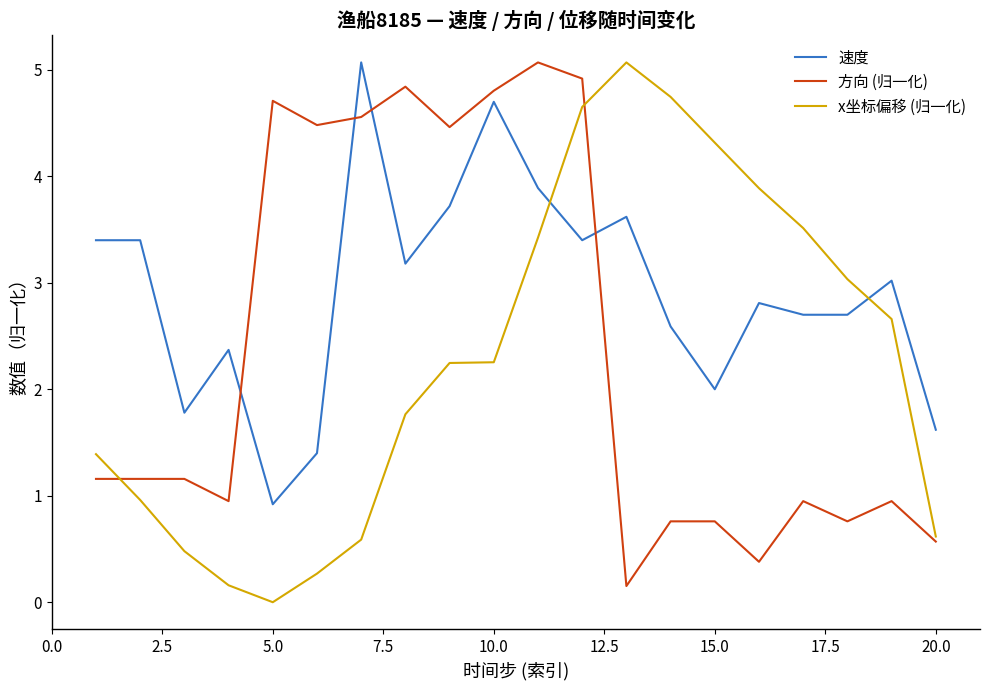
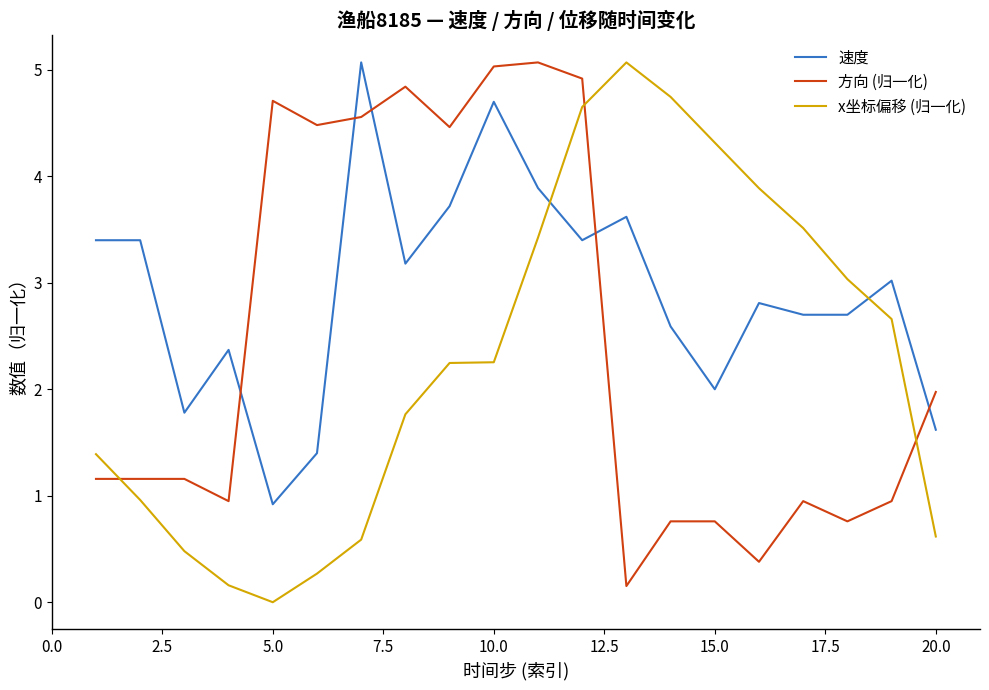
方向 (归一化), 10.0: 4.80 -> 5.03
方向 (归一化), 20.0: 0.57 -> 1.97
